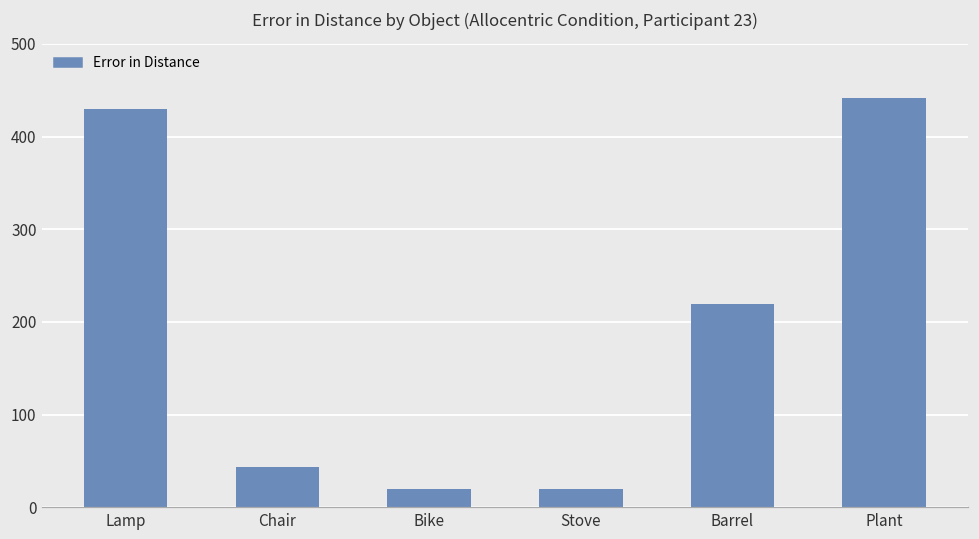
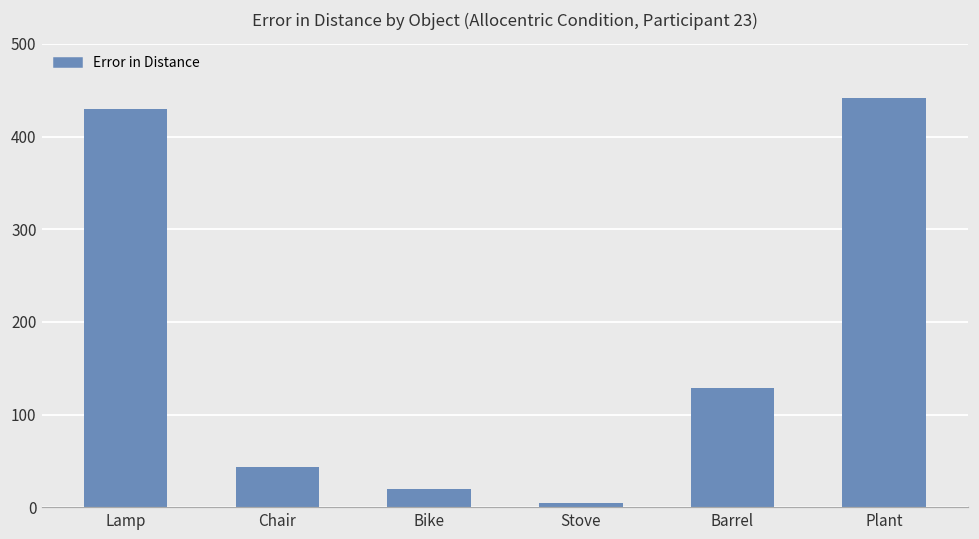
Stove: 20 -> 0
Barrel: 220 -> 130
